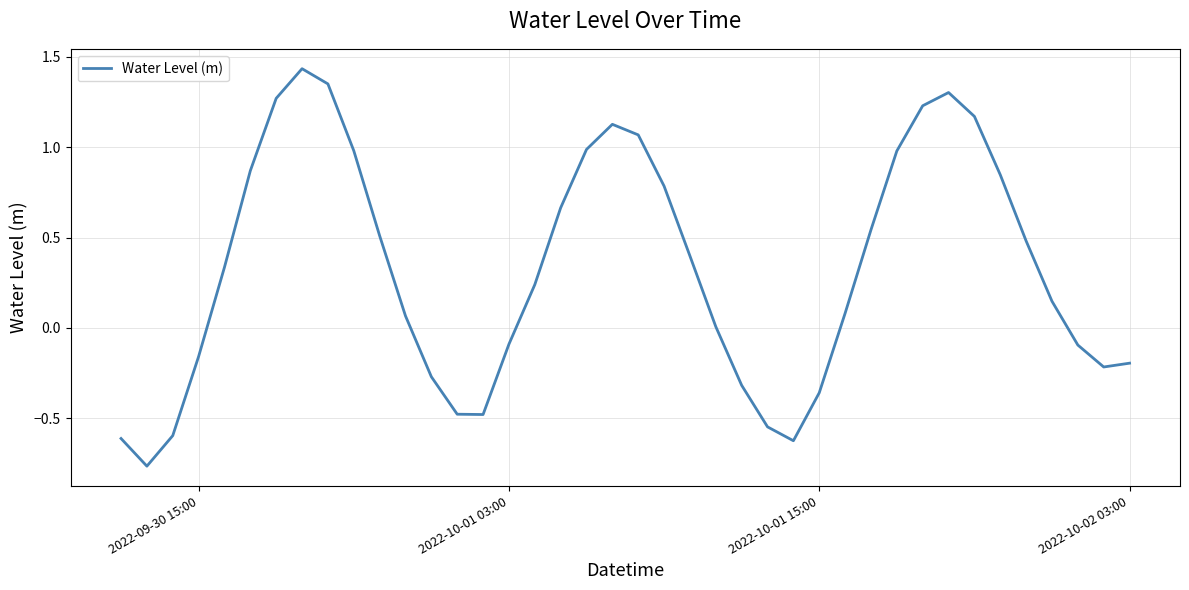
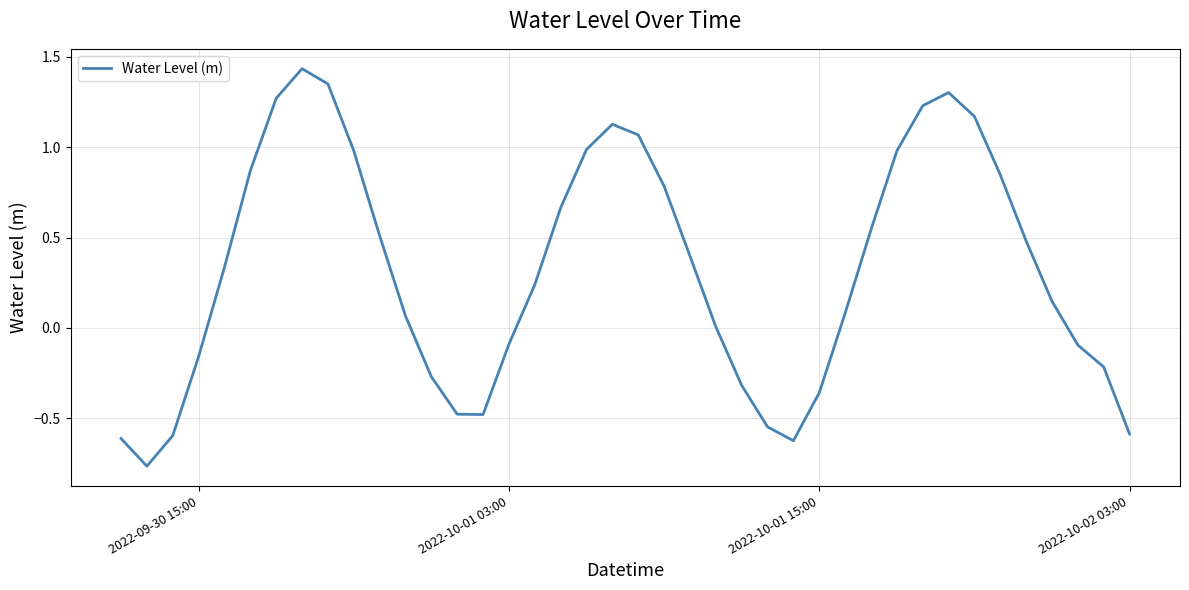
2022-10-02 03:00: -0.20 -> -0.59
